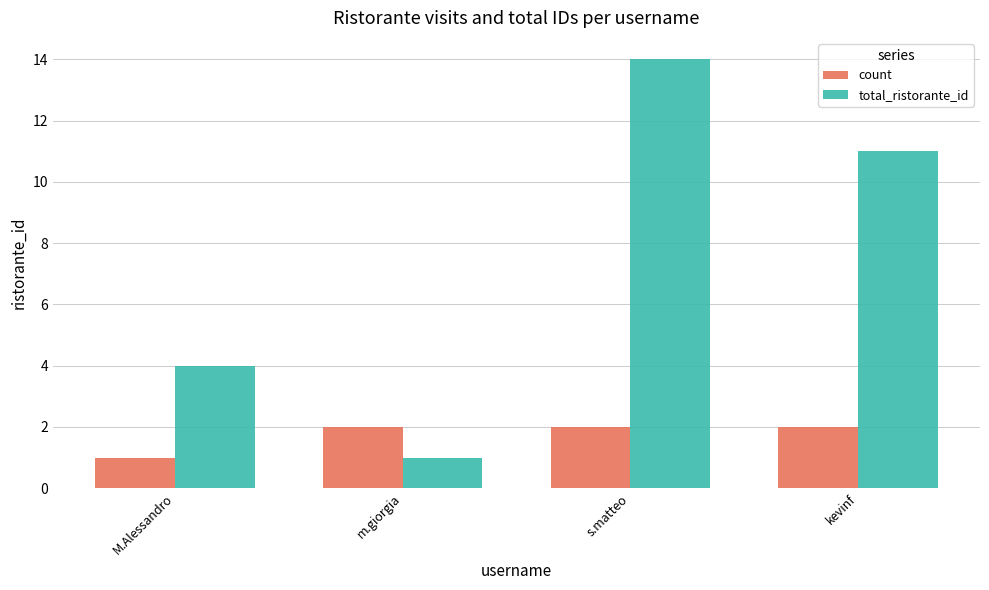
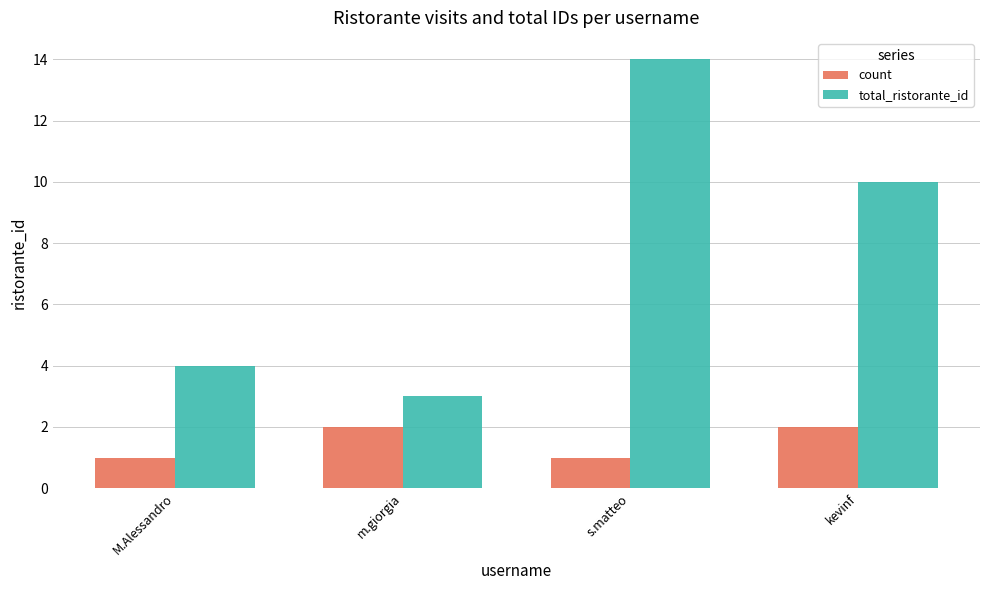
total_ristorante_id, m.giorgia: 1 -> 3
count, s.matteo: 2 -> 1
total_ristorante_id, kevinf: 11 -> 10
